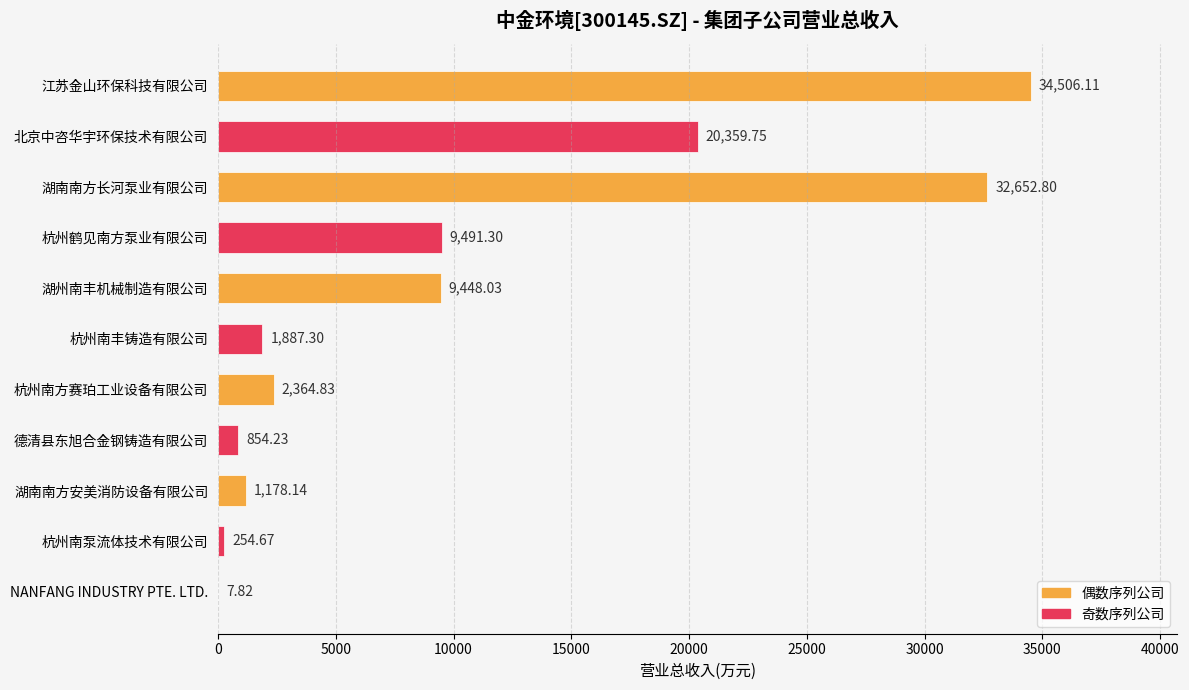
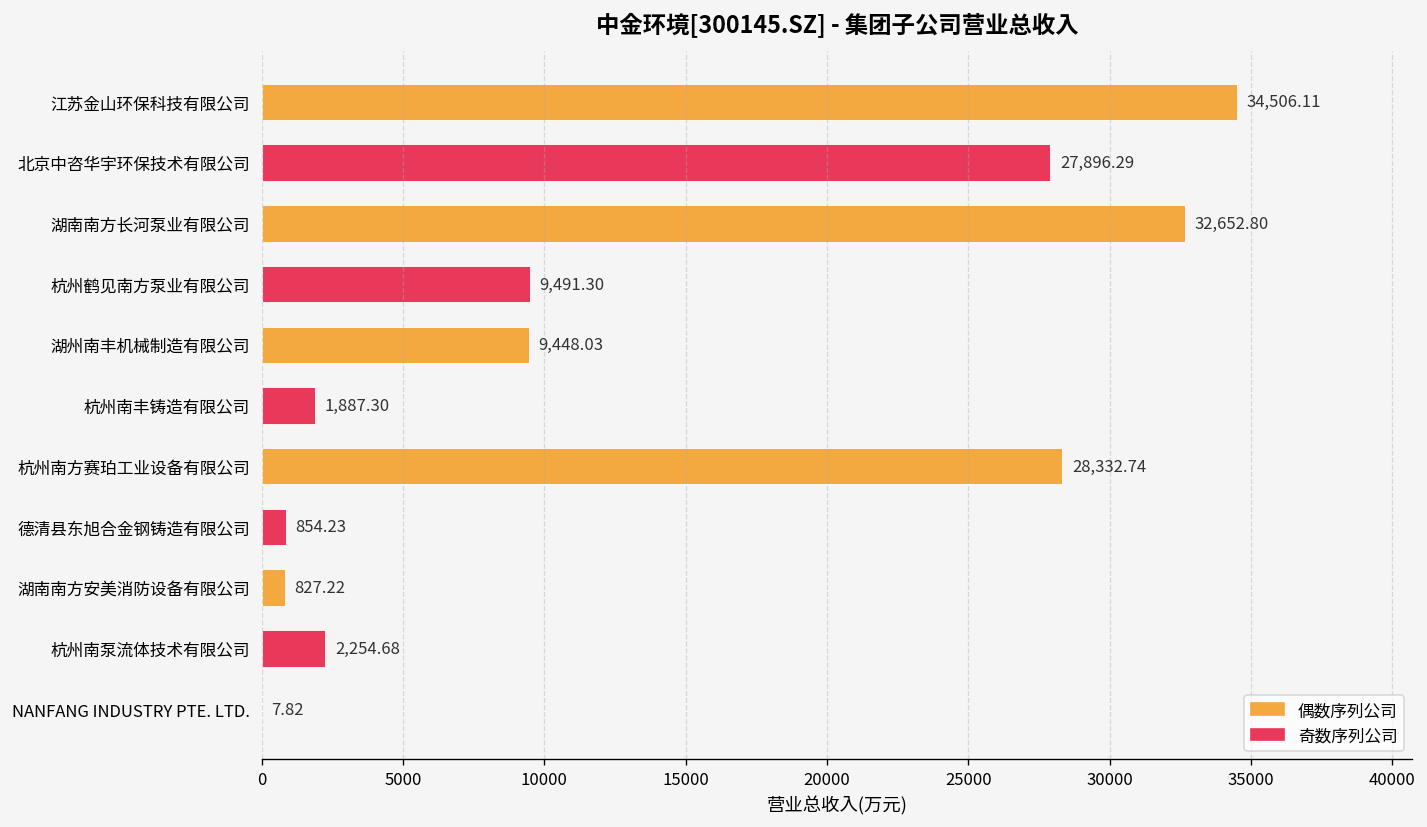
北京中咨华宇环保技术有限公司: 20,359.75 -> 27,896.29
杭州南方赛珀工业设备有限公司: 2,364.83 -> 28,332.74
湖南南方安美消防设备有限公司: 1,178.14 -> 827.22
杭州南泵流体技术有限公司: 254.67 -> 2,254.68
